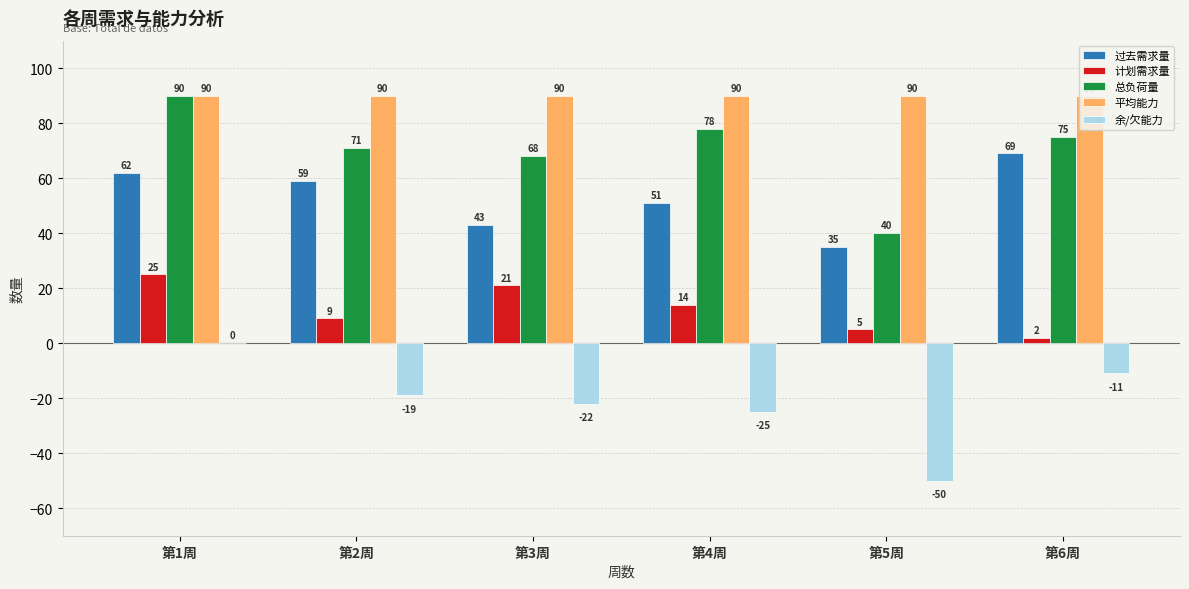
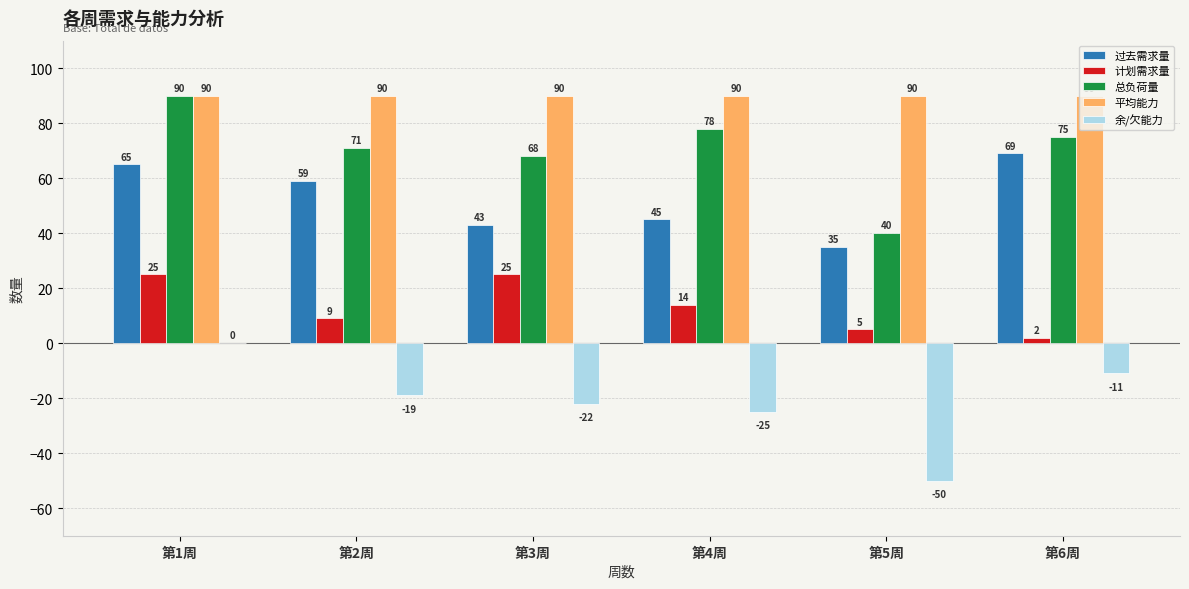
过去需求量, 第1周: 62 -> 65
计划需求量, 第3周: 21 -> 25
过去需求量, 第4周: 51 -> 45
